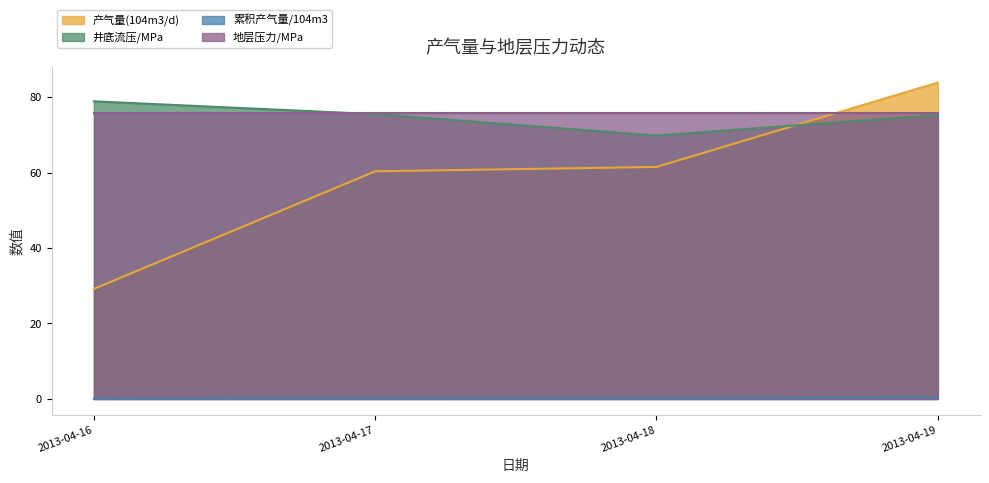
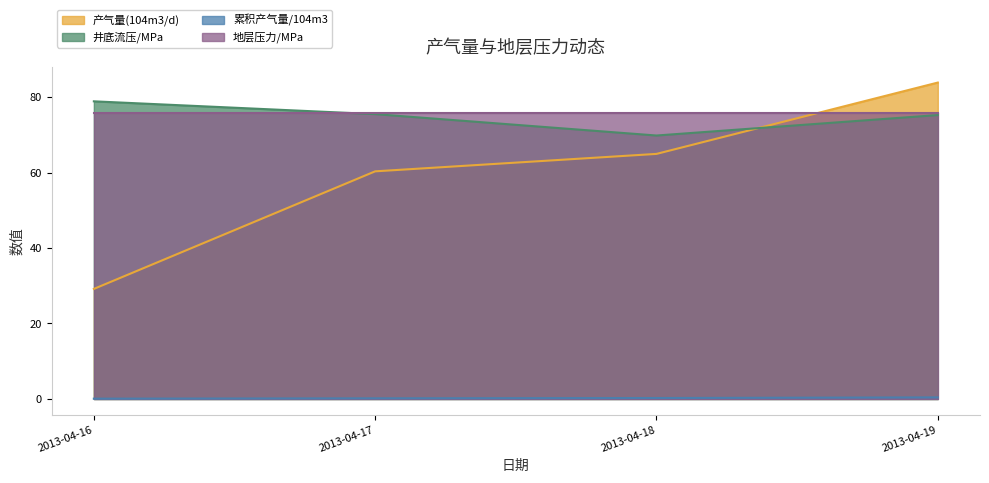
产气量(104m3/d), 2013-04-18: 61 -> 65
